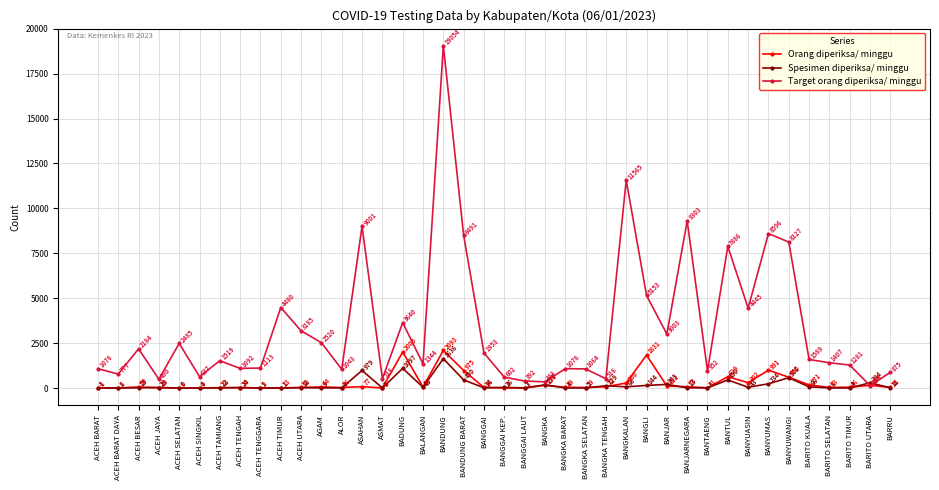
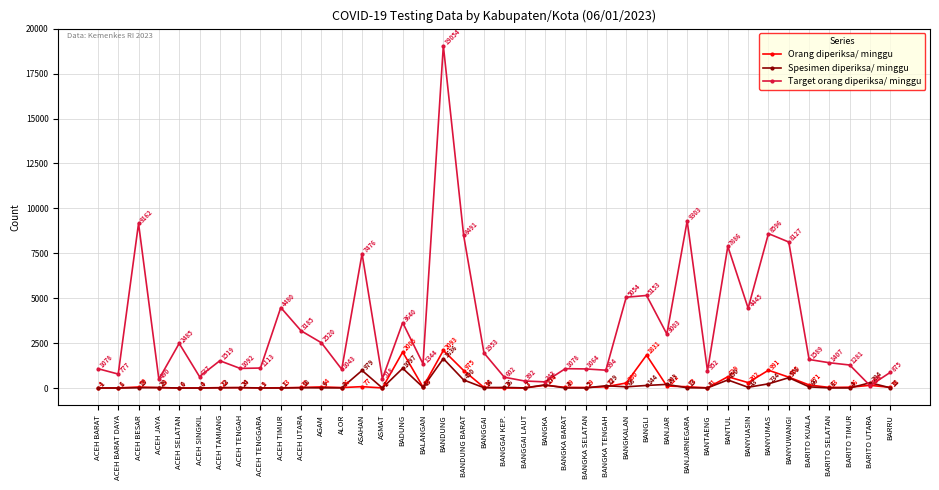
Target orang diperiksa/ minggu, ACEH BESAR: 2184 -> 9162
Target orang diperiksa/ minggu, ASAHAN: 9001 -> 7476
Target orang diperiksa/ minggu, BANGKA TENGAH: 516 -> 994
Target orang diperiksa/ minggu, BANGKALAN: 11565 -> 5054
